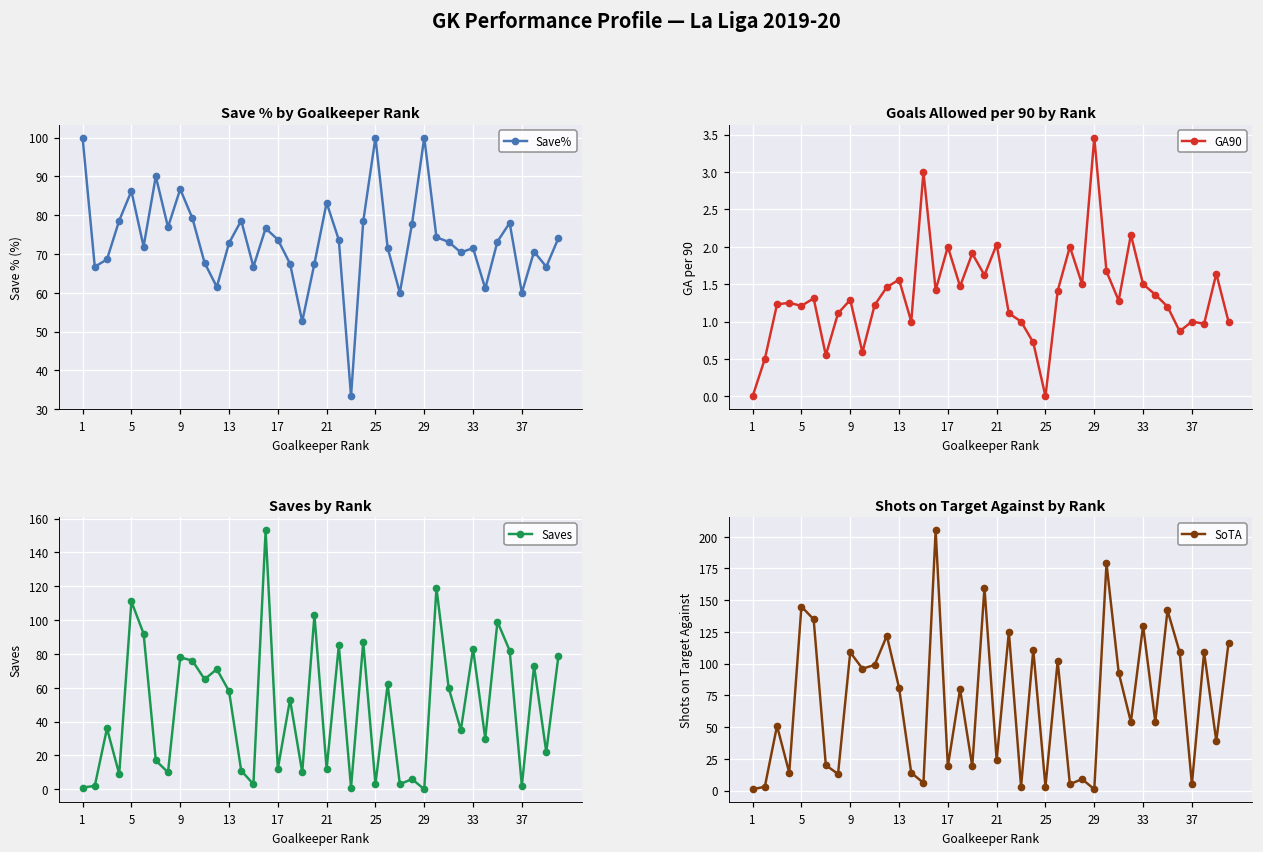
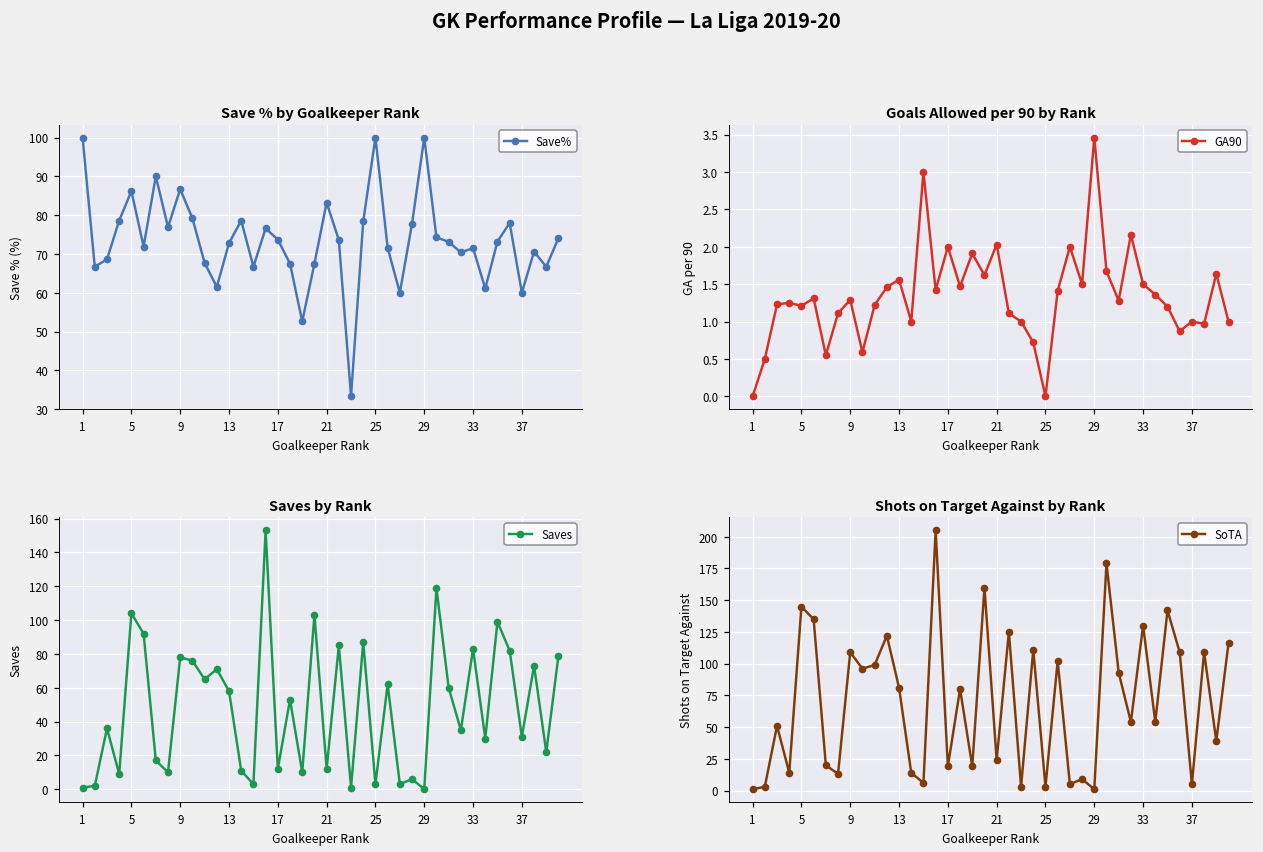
Saves by Rank, 5: 111 -> 104
Saves by Rank, 37: 2 -> 31
